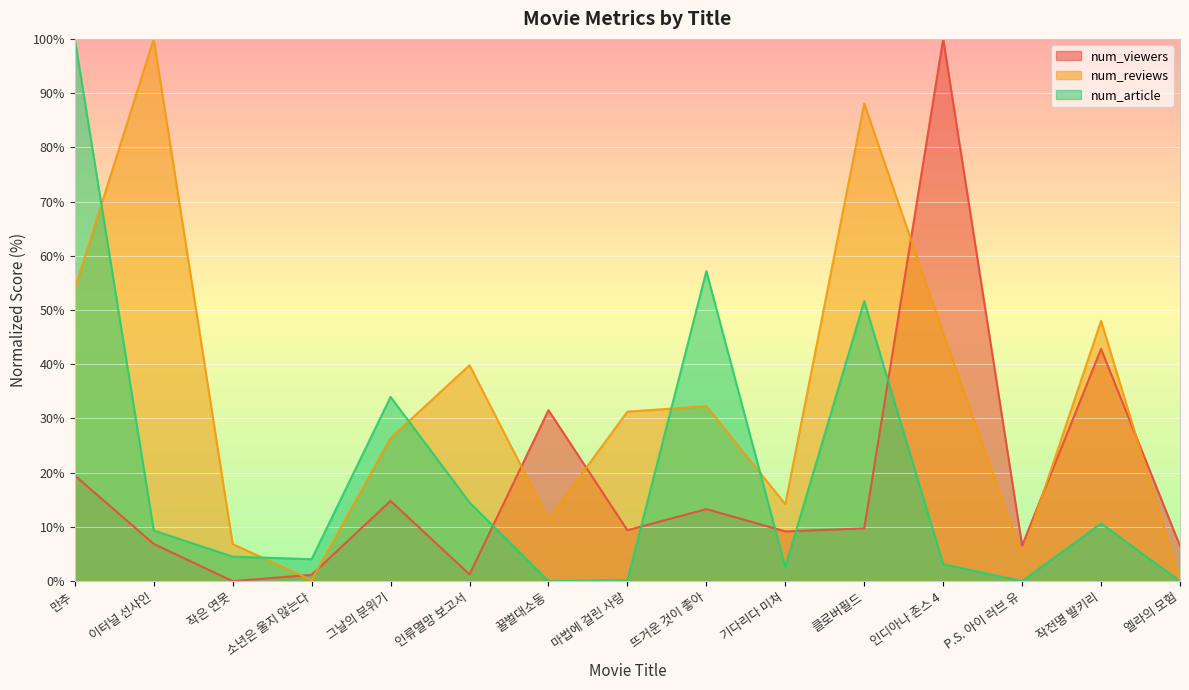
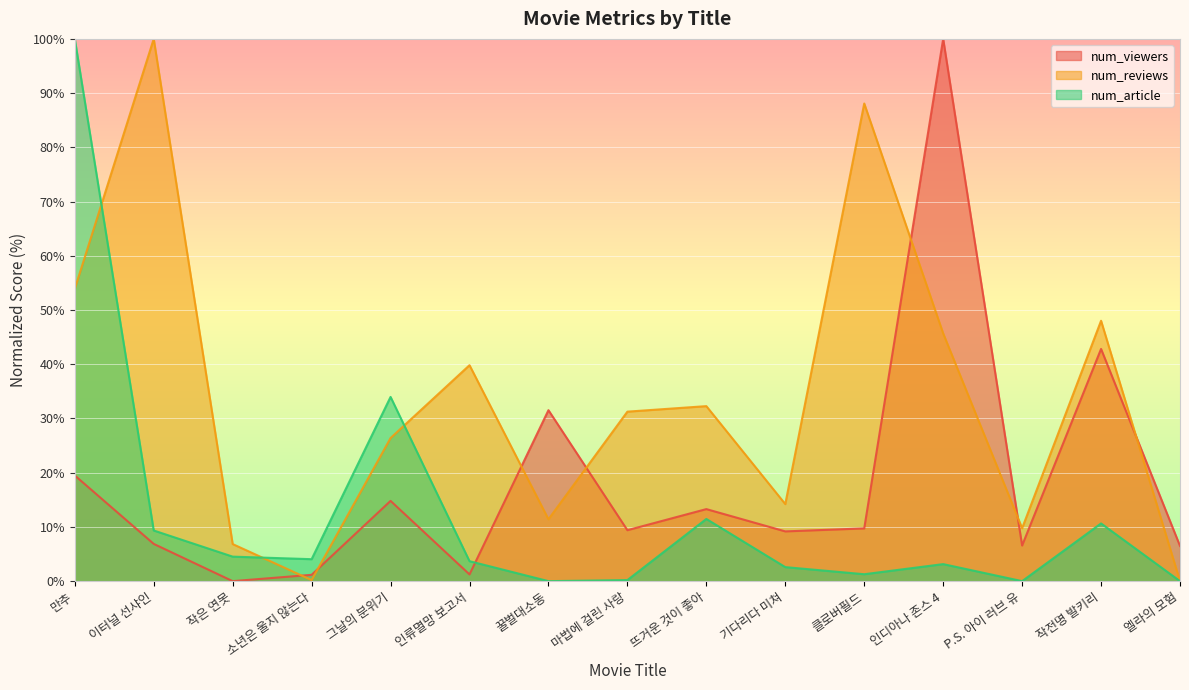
num_article, 인류멸망 보고서: 15% -> 4%
num_article, 뜨거운 것이 좋아: 57% -> 11%
num_article, 클로버필드: 52% -> 1%
num_reviews, P.S. 아이 러브 유: 5% -> 10%
